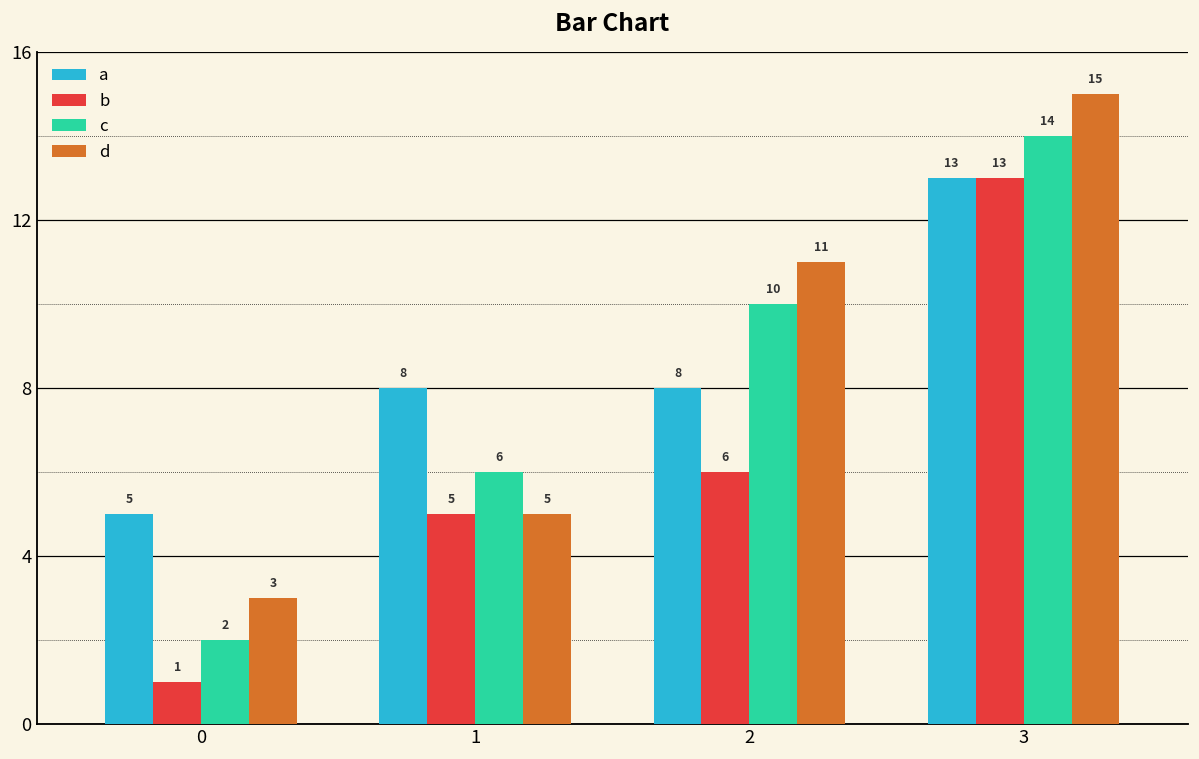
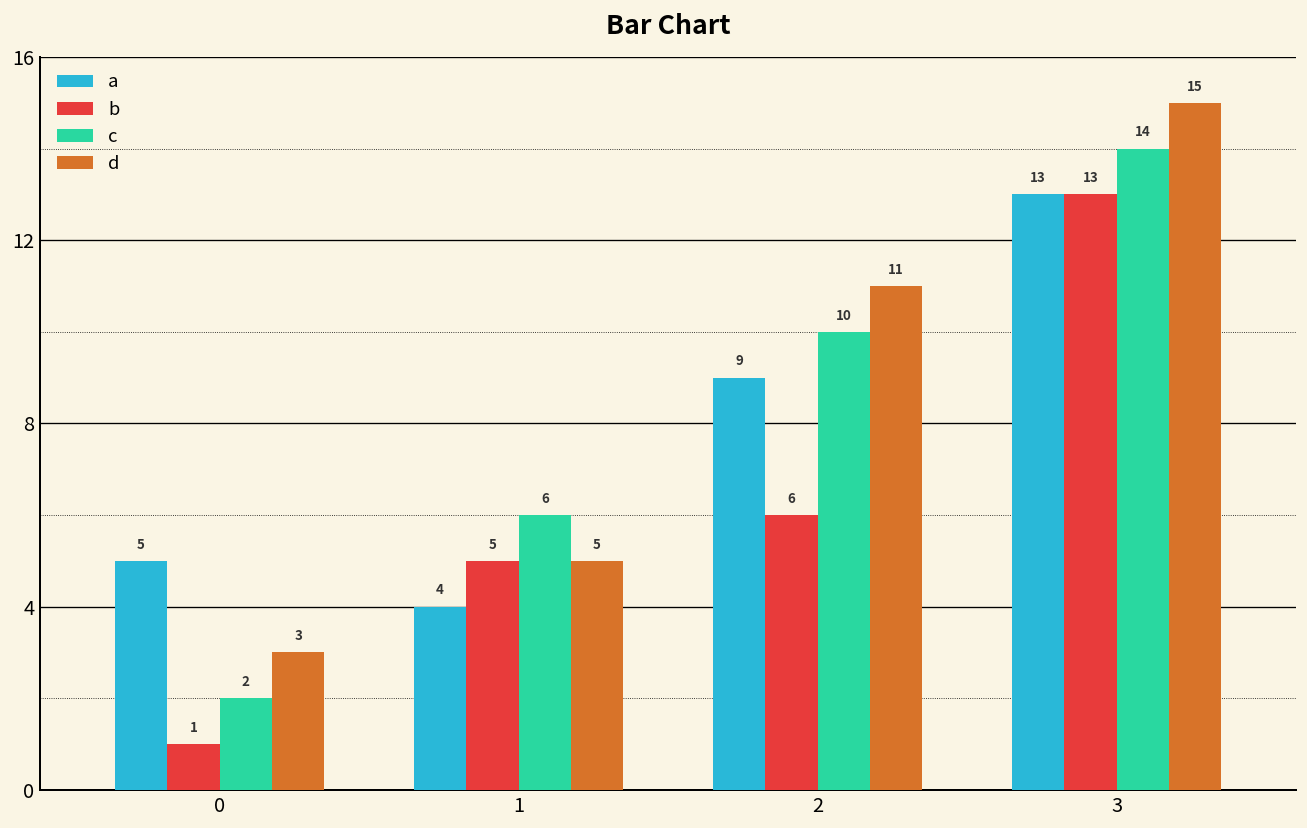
a, 1: 8 -> 4
a, 2: 8 -> 9
